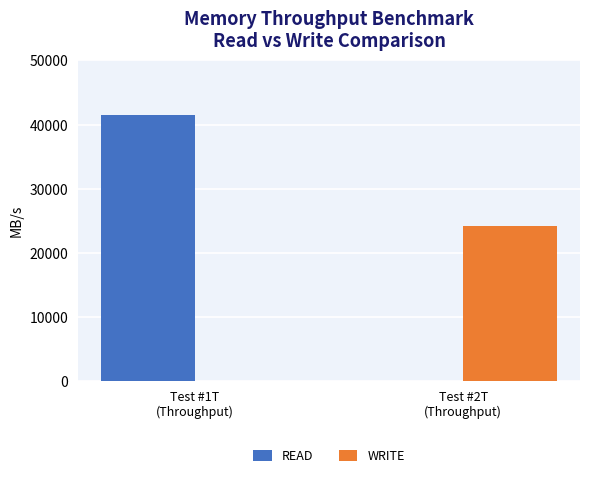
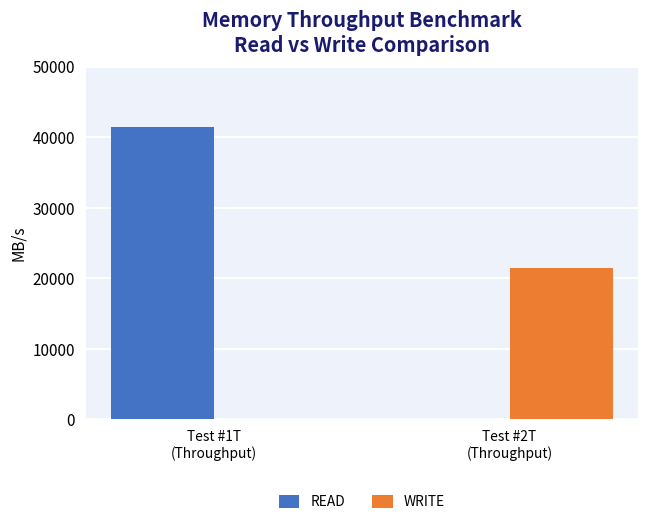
WRITE, Test #2T (Throughput): 24000 -> 21000
